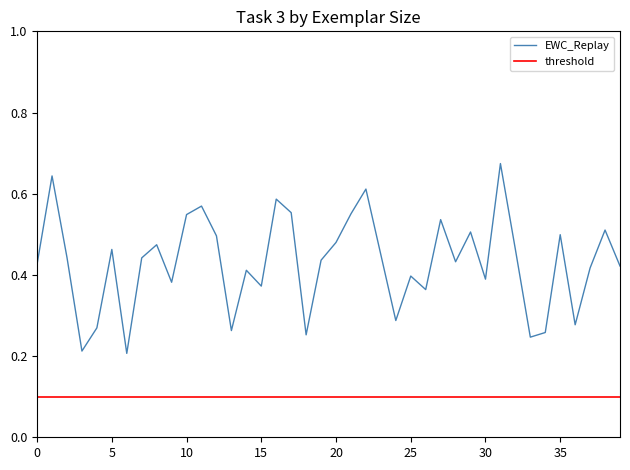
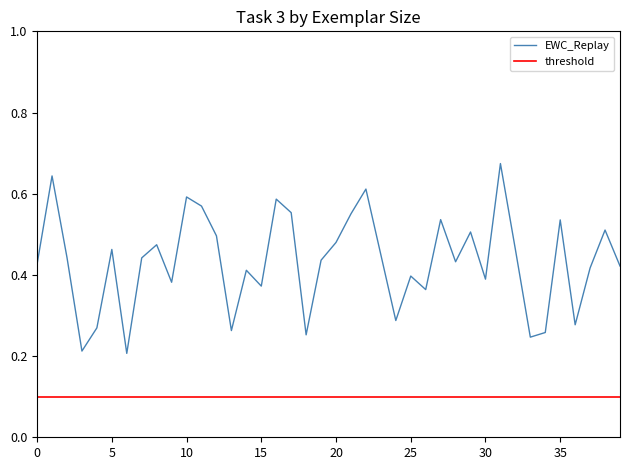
10: 0.55 -> 0.59
35: 0.50 -> 0.54
